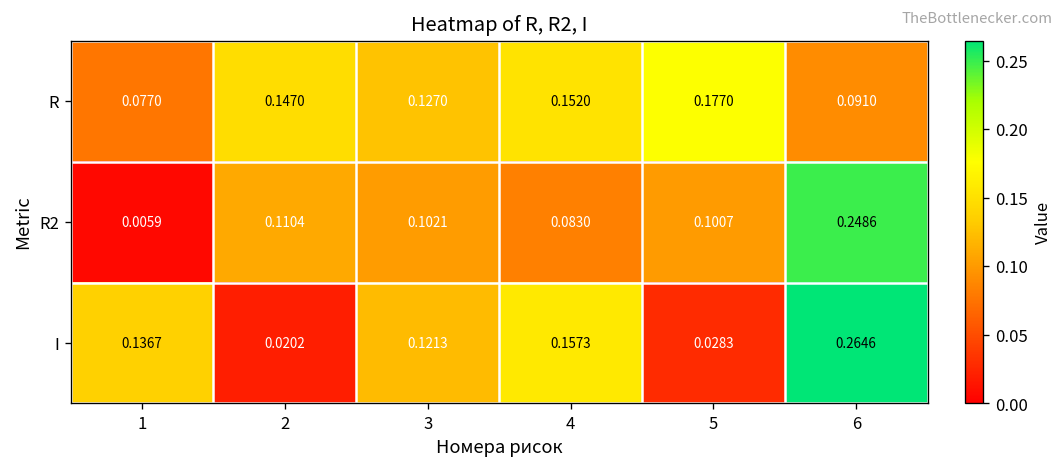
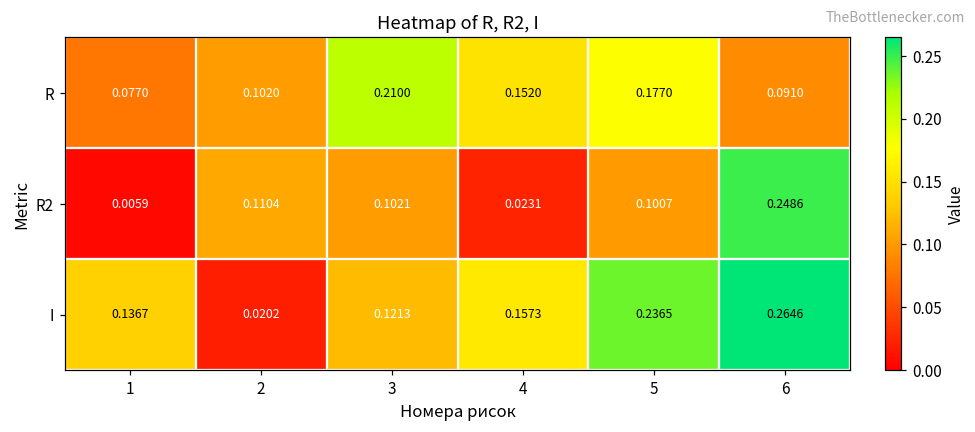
R, 2: 0.1470 -> 0.1020
R, 3: 0.1270 -> 0.2100
R2, 4: 0.0830 -> 0.0231
I, 5: 0.0283 -> 0.2365
